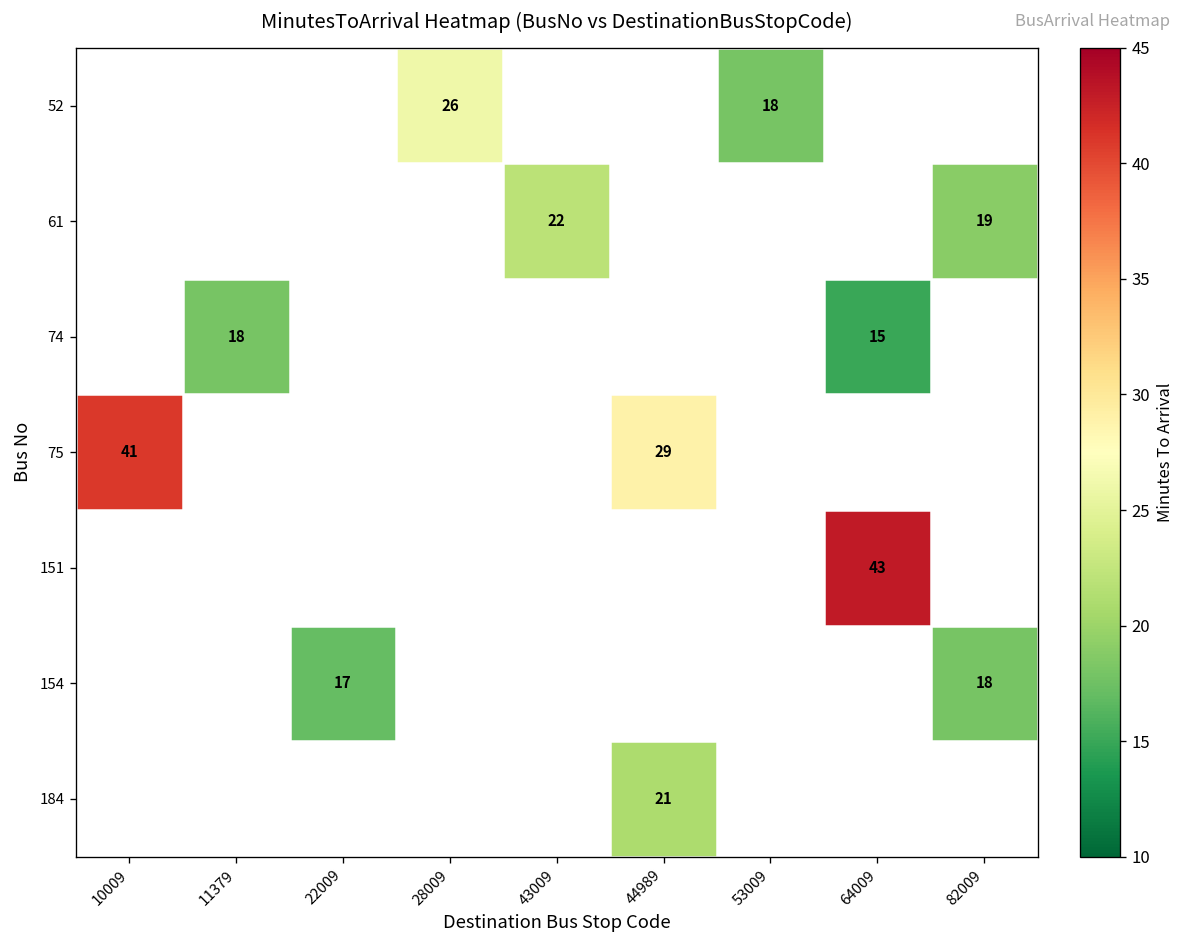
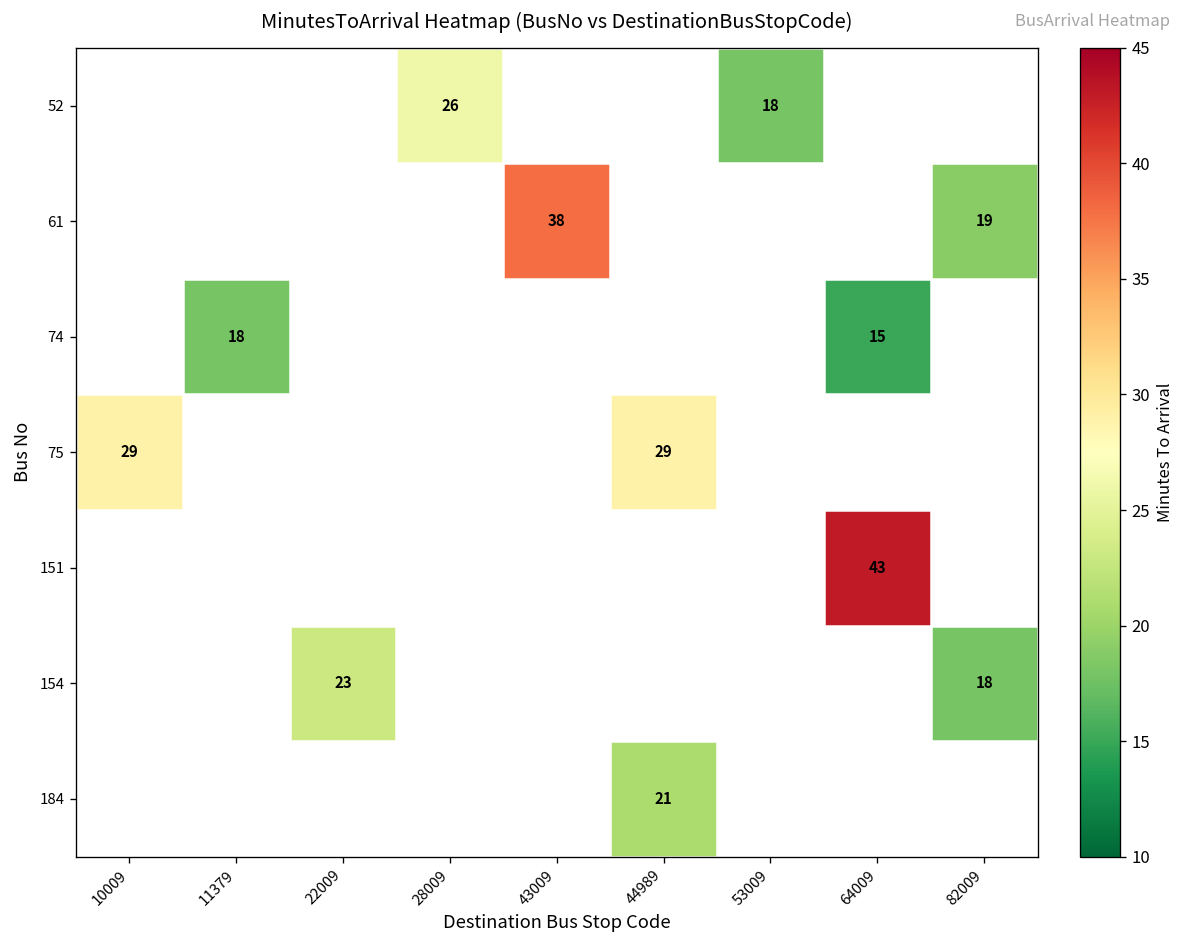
61, 43009: 22 -> 38
75, 10009: 41 -> 29
154, 22009: 17 -> 23
